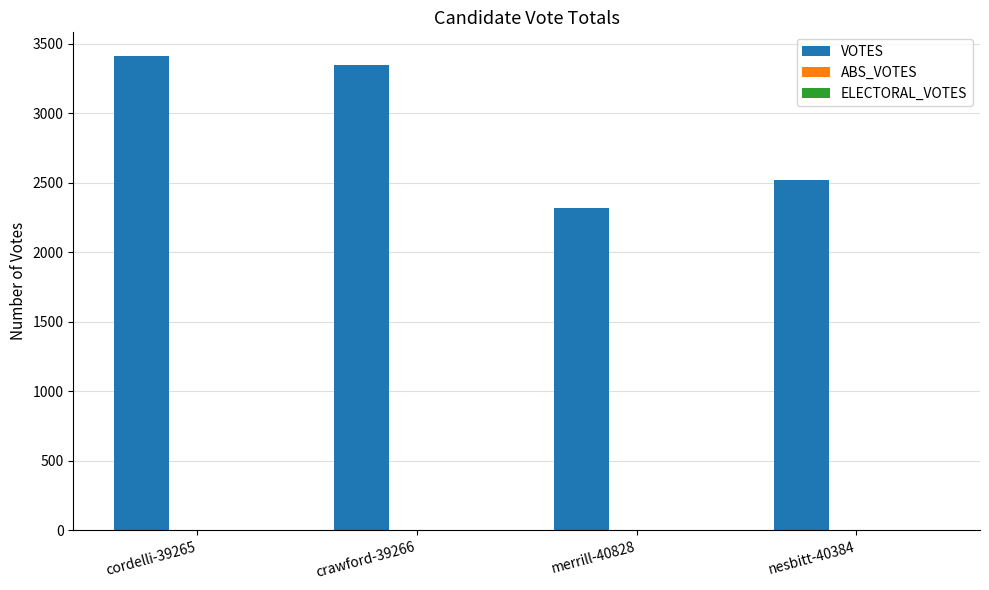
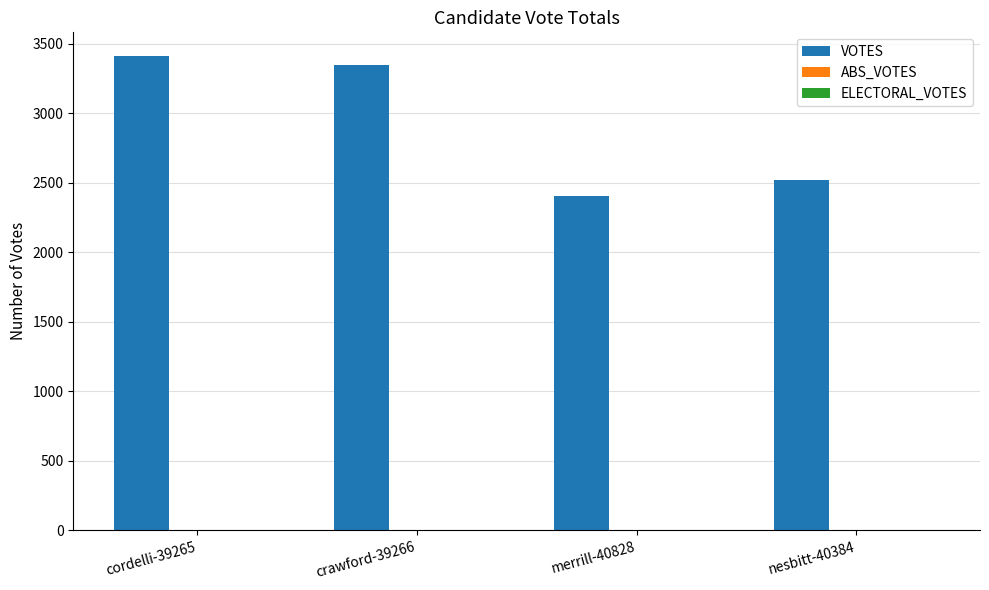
VOTES, merrill-40828: 2320 -> 2400
